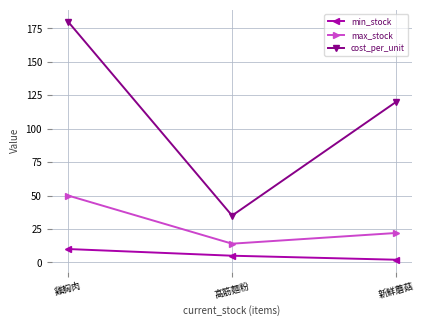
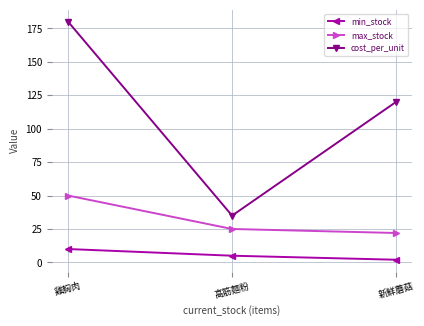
max_stock, 高筋麵粉: 14 -> 25
